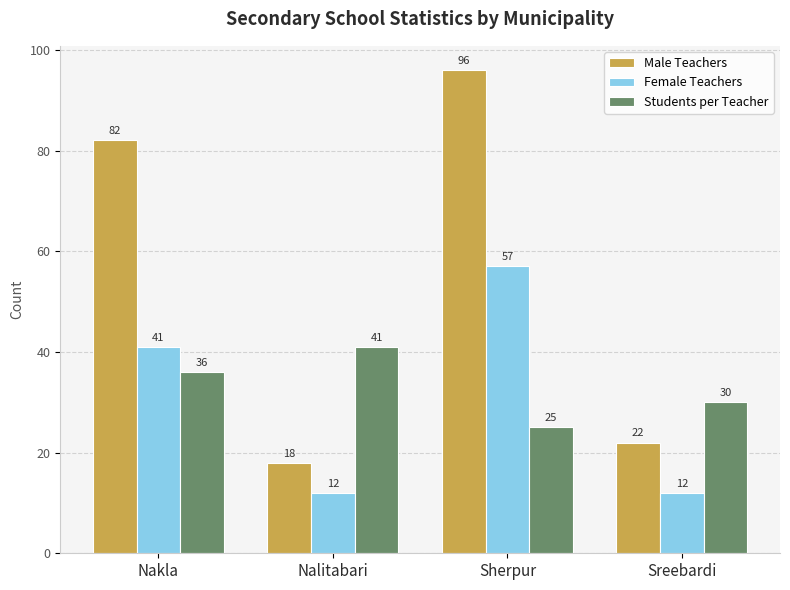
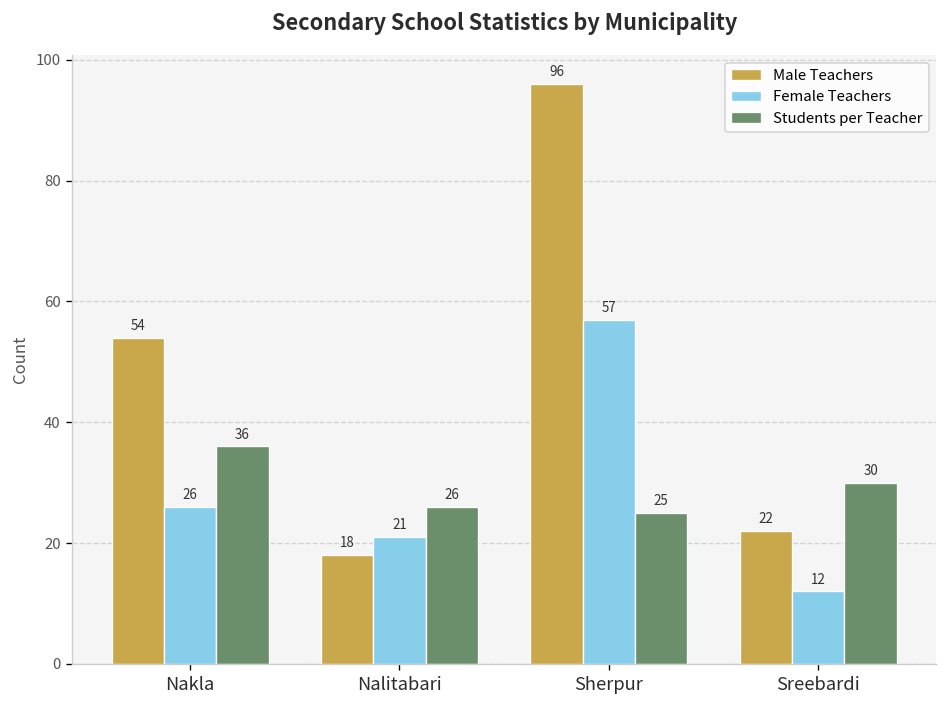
Male Teachers, Nakla: 82 -> 54
Female Teachers, Nakla: 41 -> 26
Female Teachers, Nalitabari: 12 -> 21
Students per Teacher, Nalitabari: 41 -> 26
